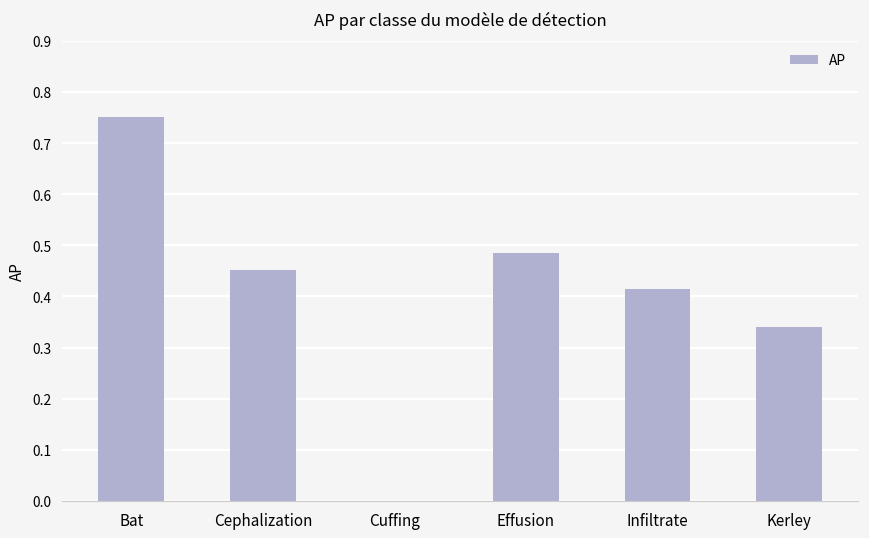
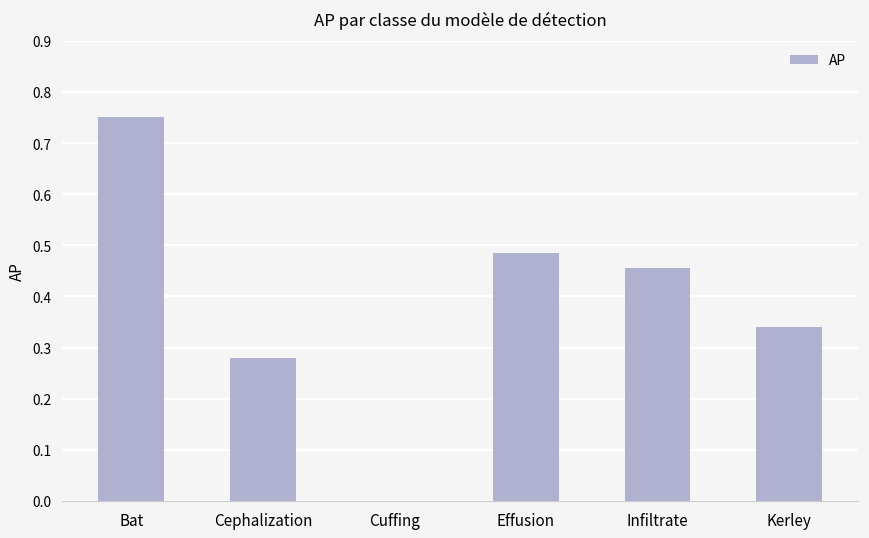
Cephalization: 0.45 -> 0.28
Infiltrate: 0.41 -> 0.46
